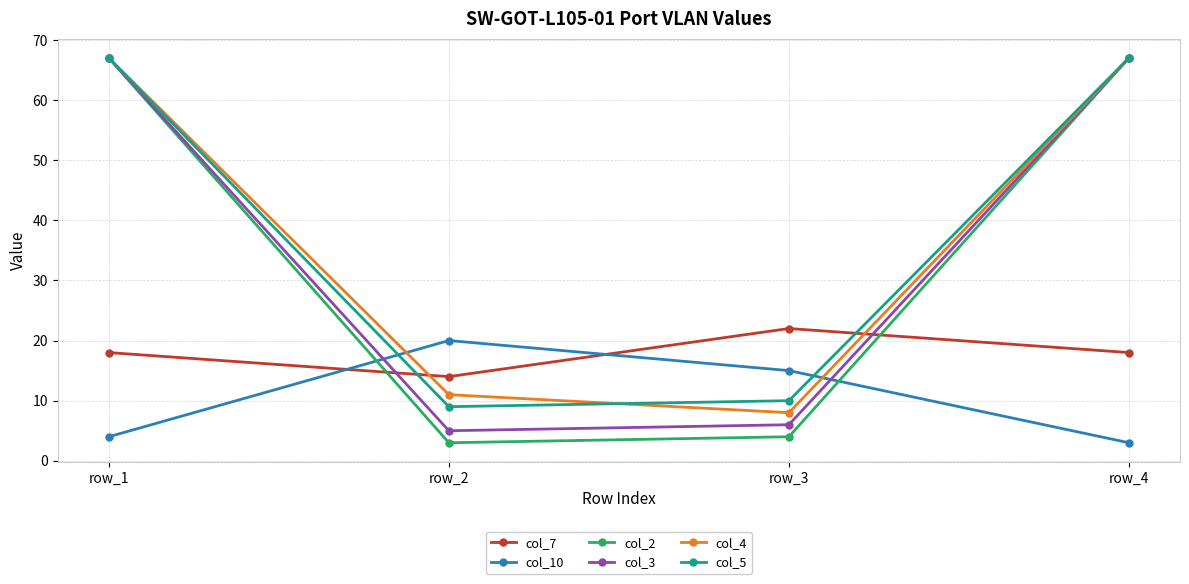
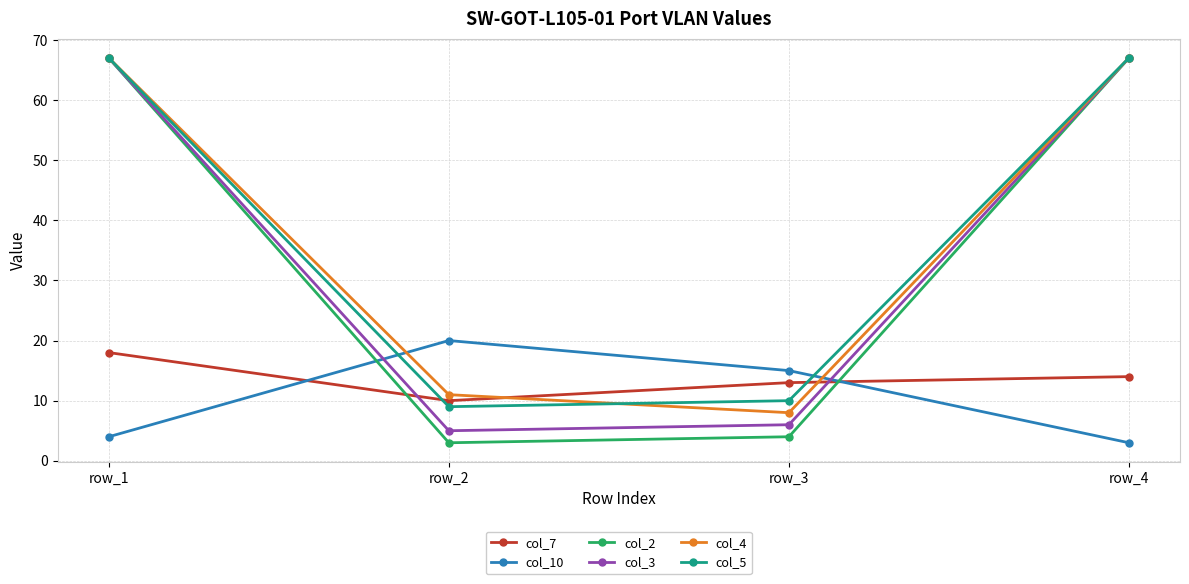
col_7, row_2: 14 -> 10
col_7, row_3: 22 -> 13
col_7, row_4: 18 -> 14
